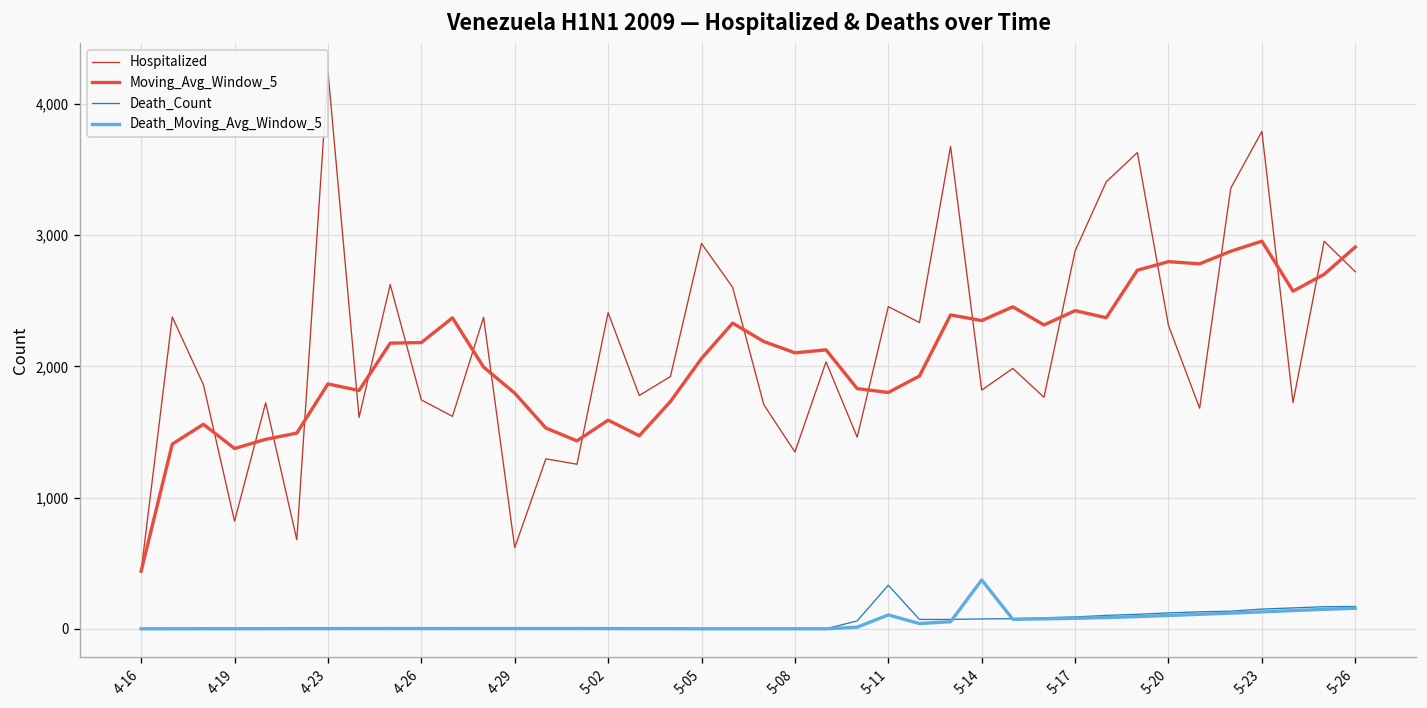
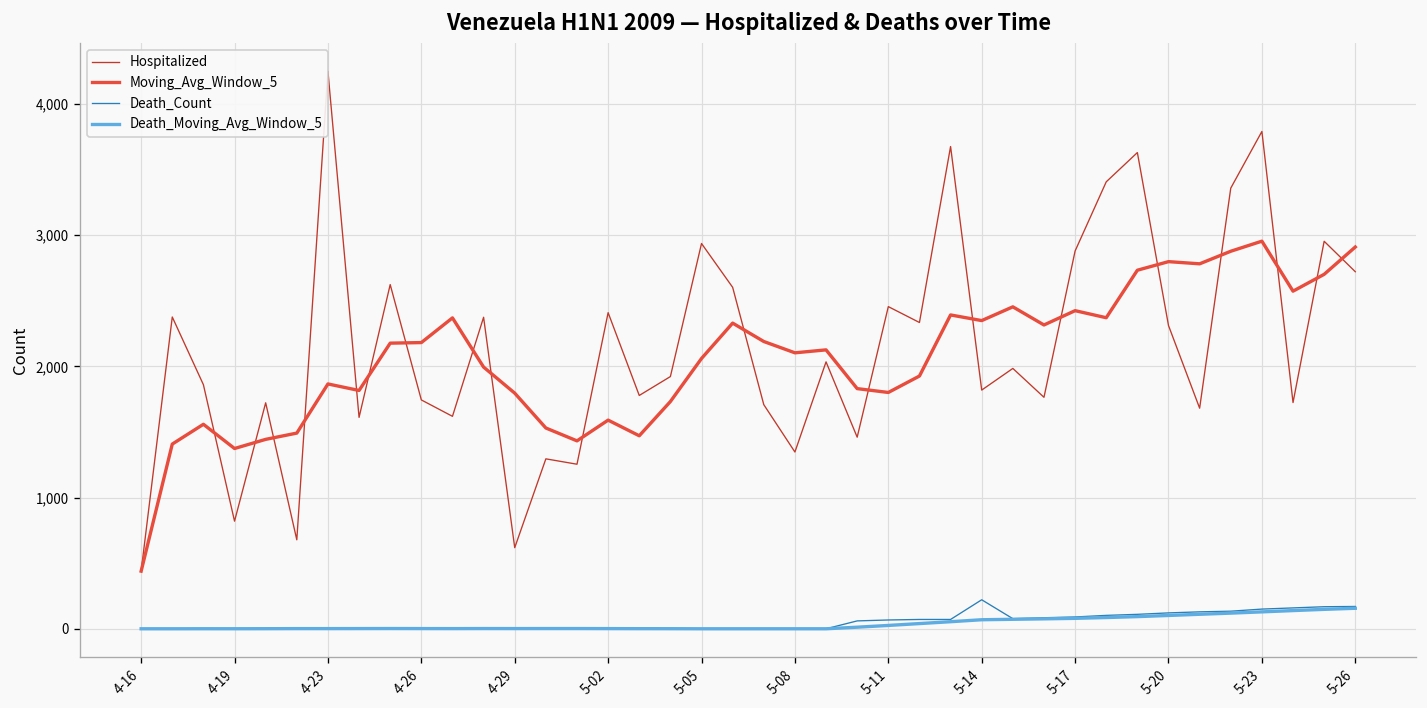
Death_Count, 5-11: 330 -> 70
Death_Moving_Avg_Window_5, 5-11: 110 -> 30
Death_Count, 5-14: 80 -> 220
Death_Moving_Avg_Window_5, 5-14: 370 -> 70
